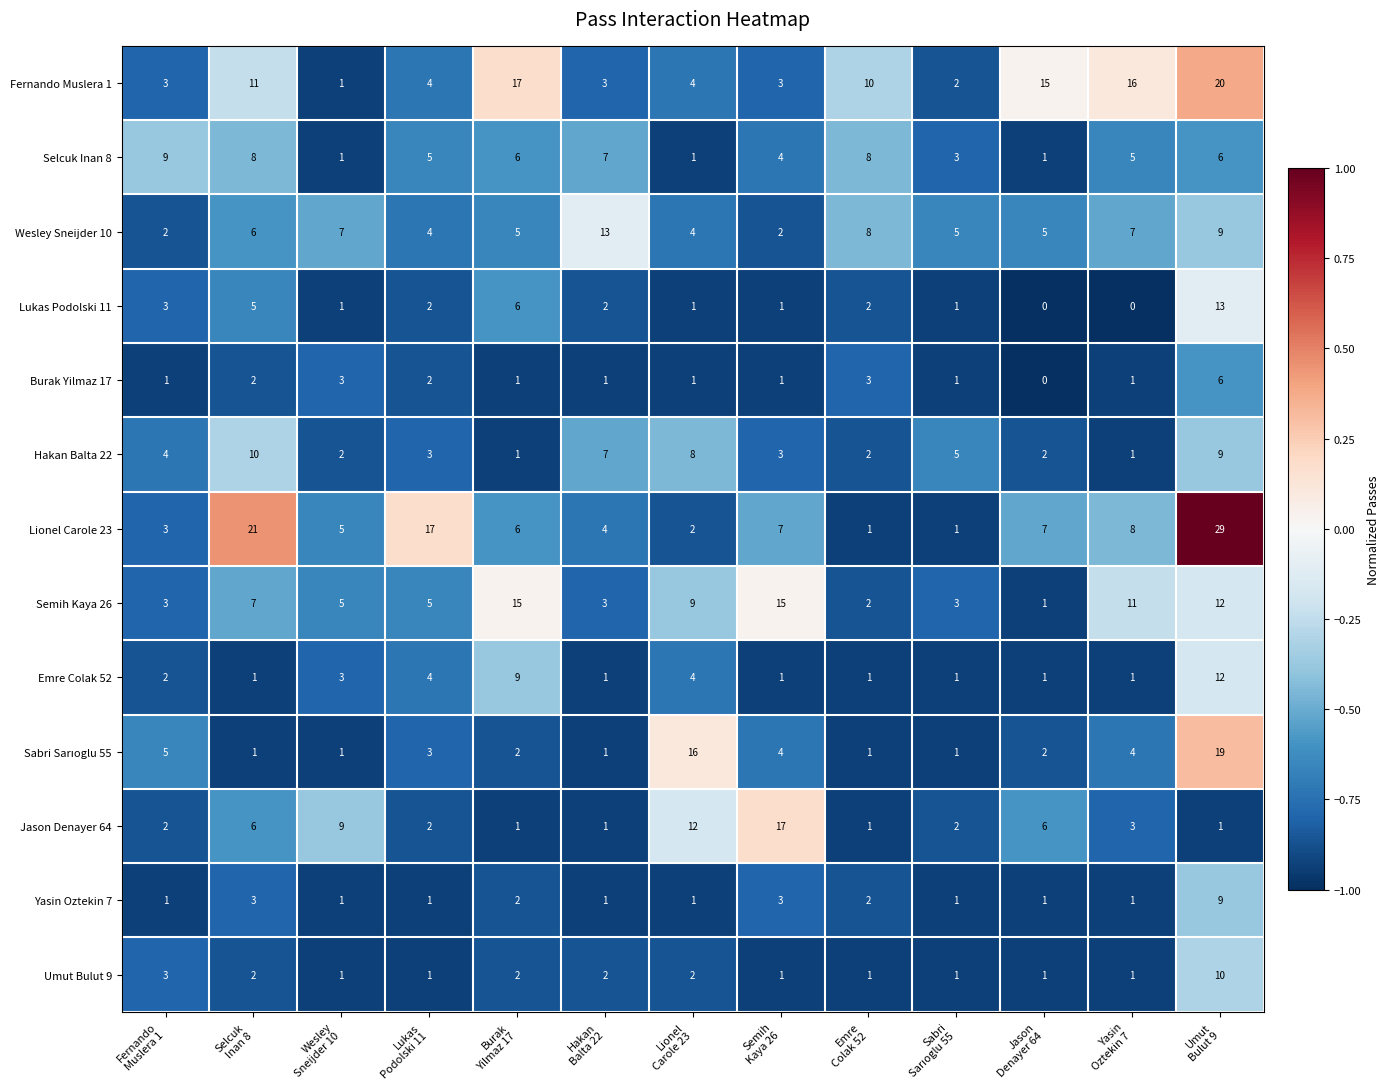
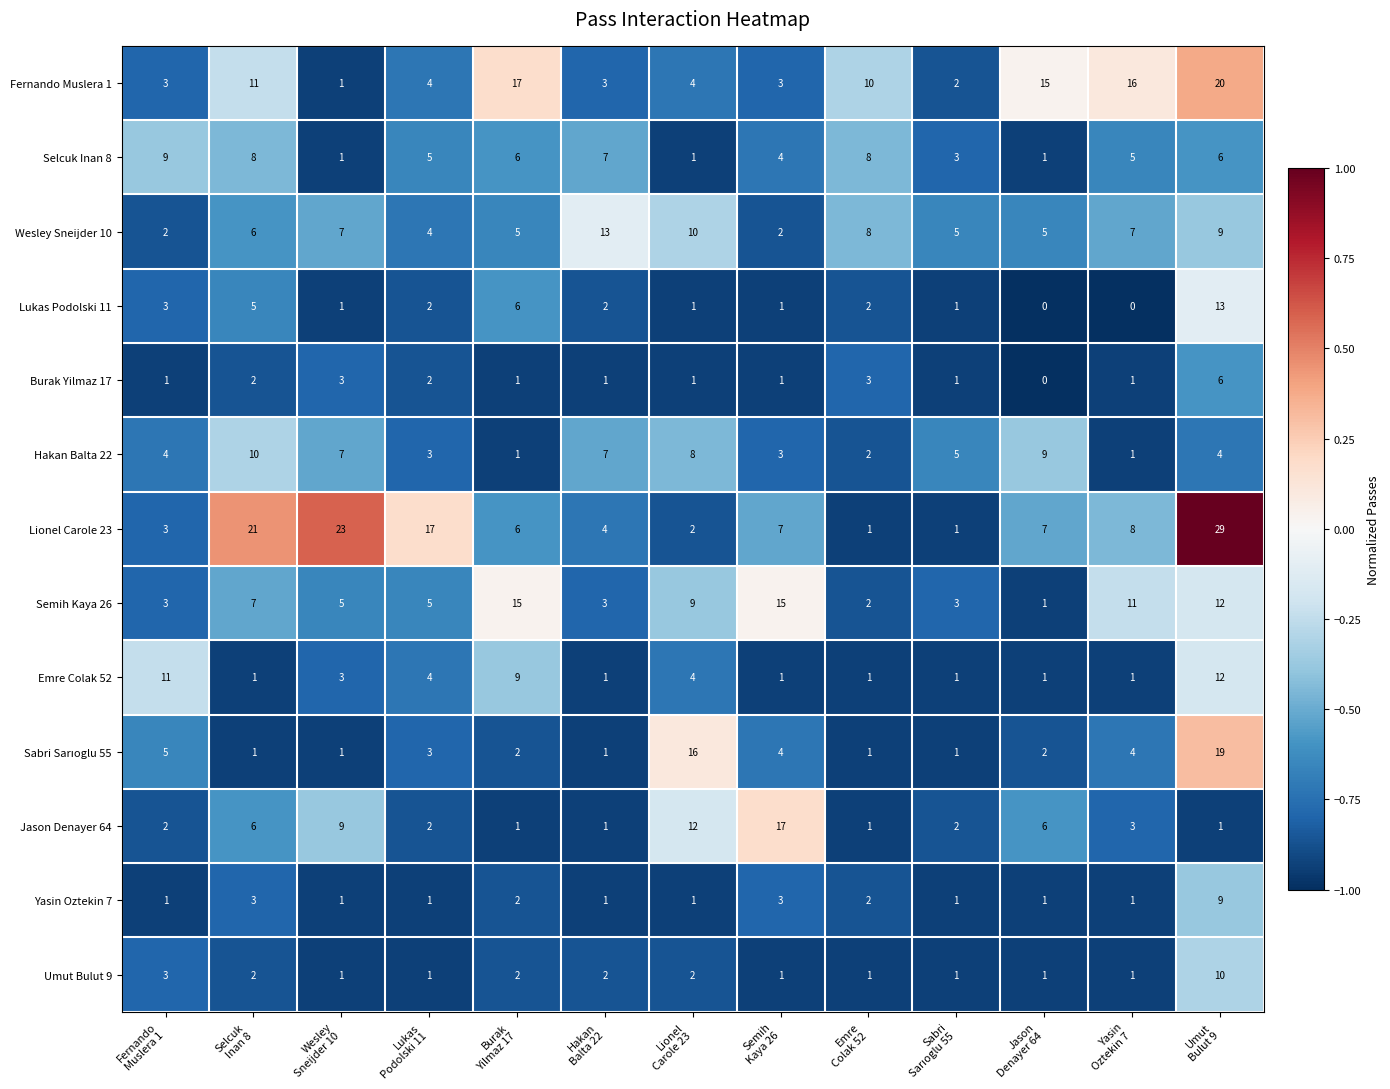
Wesley Sneijder 10, Lionel Carole 23: 4 -> 10
Hakan Balta 22, Wesley Sneijder 10: 2 -> 7
Hakan Balta 22, Jason Denayer 64: 2 -> 9
Hakan Balta 22, Umut Bulut 9: 9 -> 4
Lionel Carole 23, Wesley Sneijder 10: 5 -> 23
Emre Colak 52, Fernando Muslera 1: 2 -> 11
